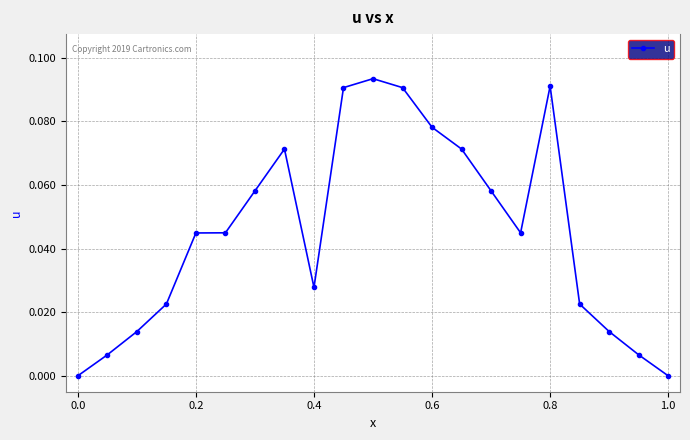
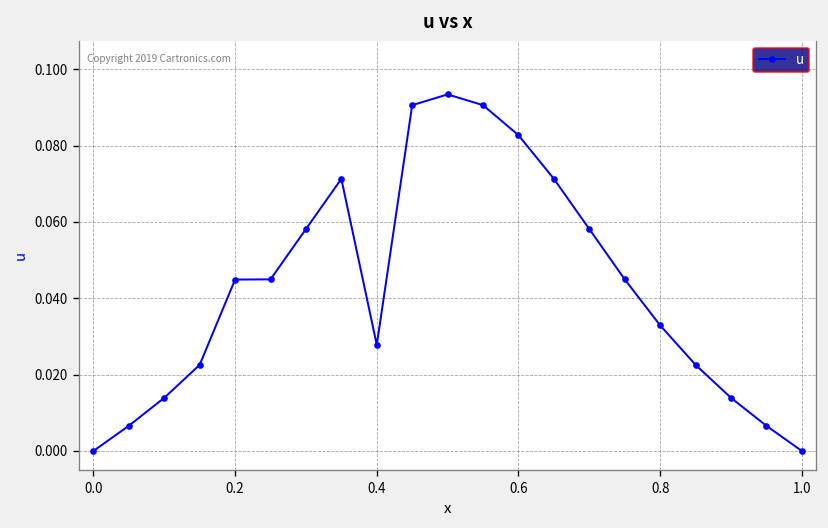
0.6: 0.078 -> 0.083
0.8: 0.091 -> 0.033
